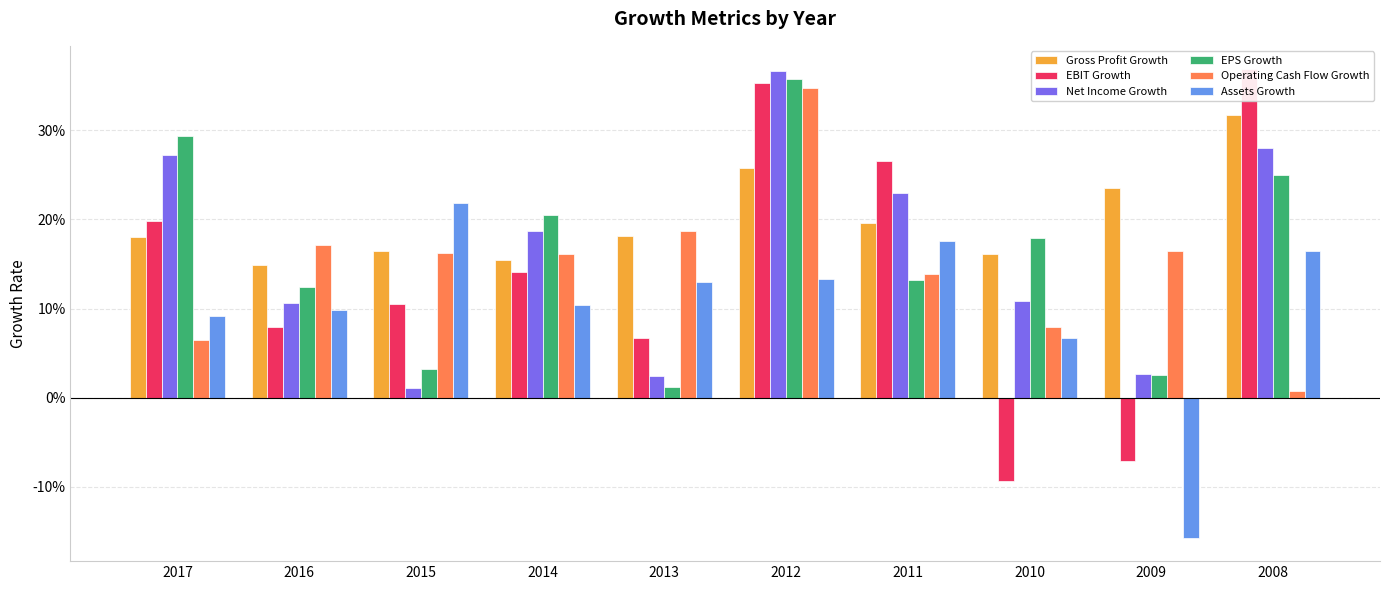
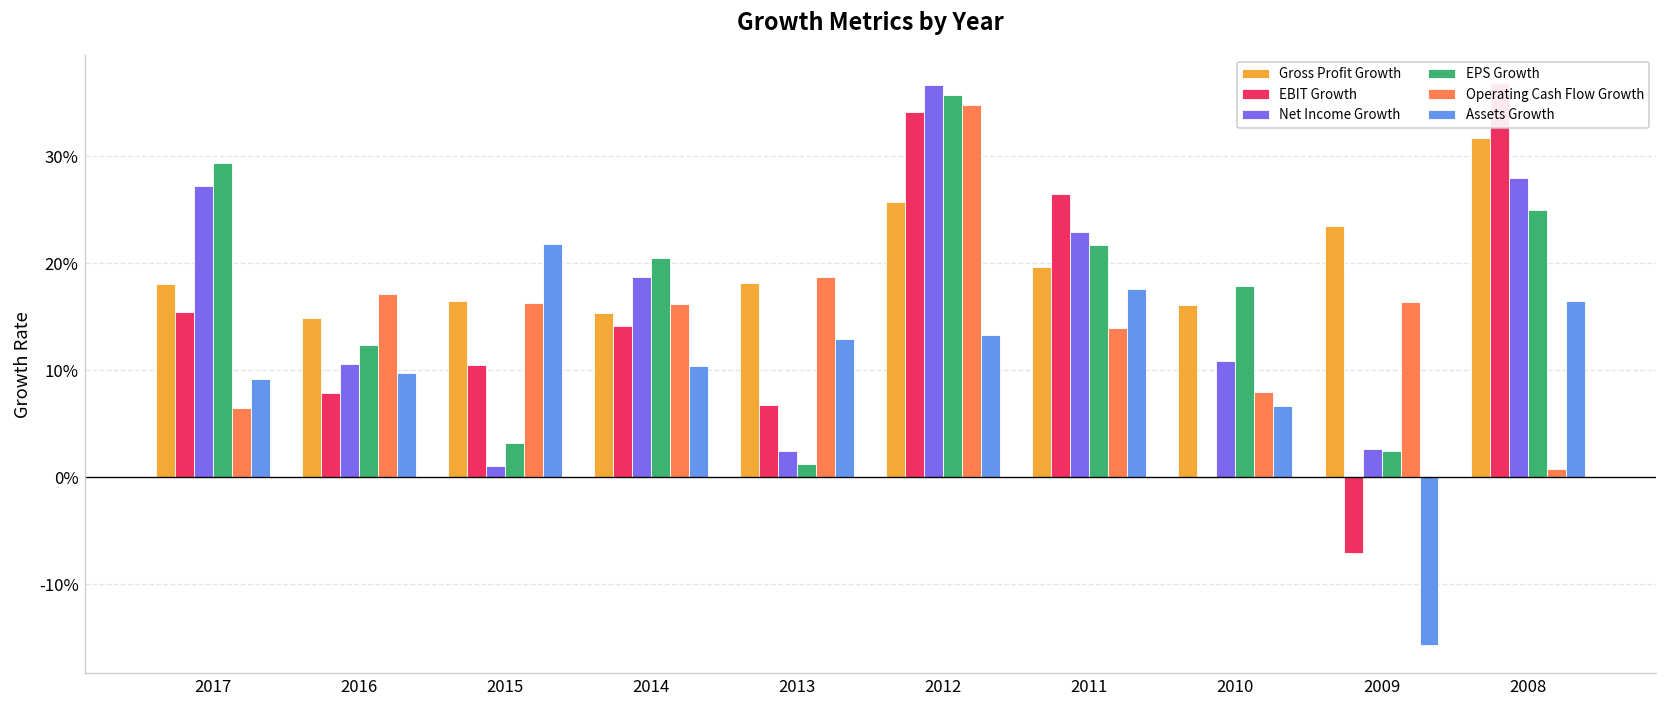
EBIT Growth, 2017: 20% -> 15%
EBIT Growth, 2012: 35% -> 34%
EPS Growth, 2011: 13% -> 22%
EBIT Growth, 2010: -9% -> 0%
